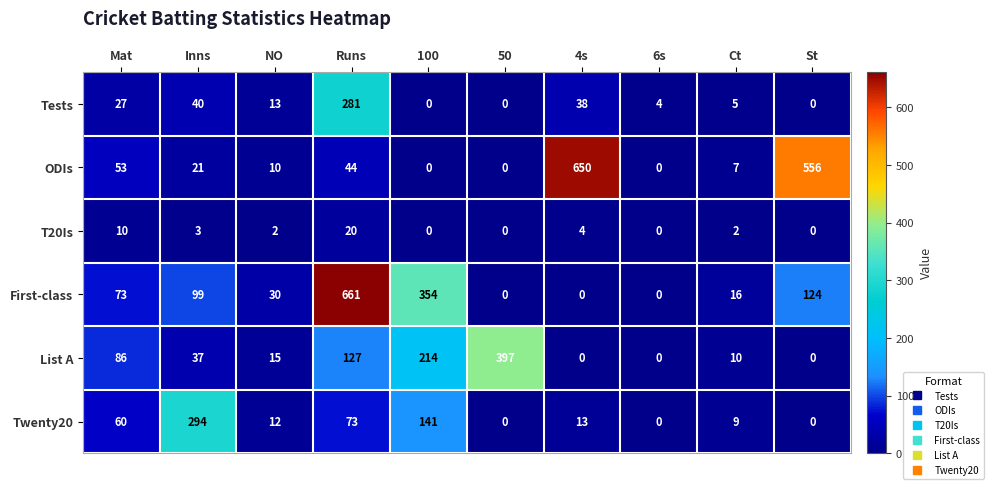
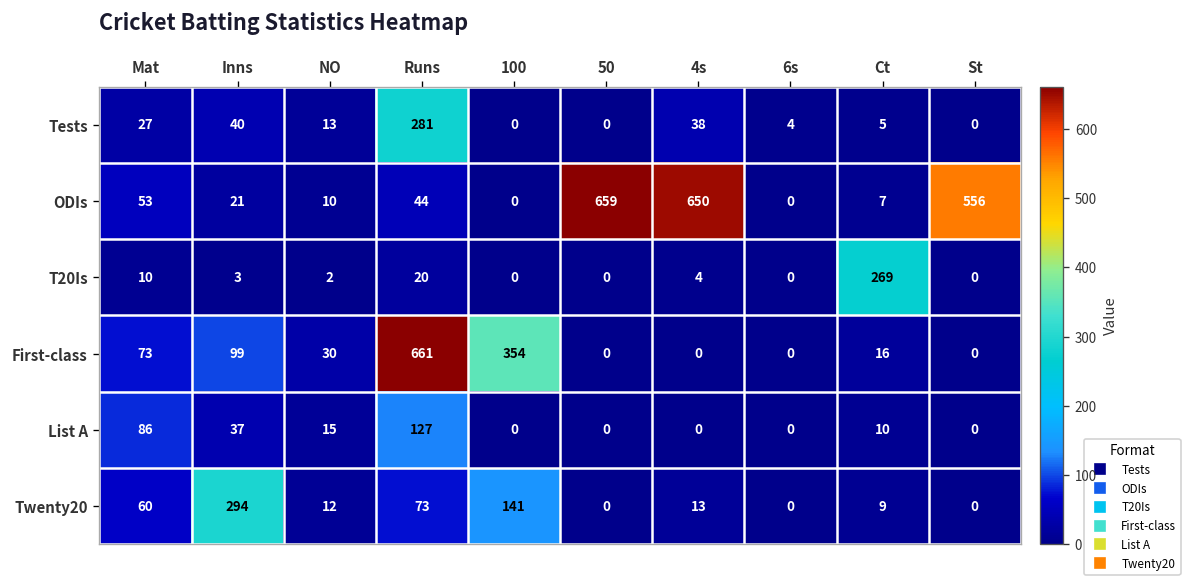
ODIs, 50: 0 -> 659
T20Is, Ct: 2 -> 269
First-class, St: 124 -> 0
List A, 100: 214 -> 0
List A, 50: 397 -> 0
